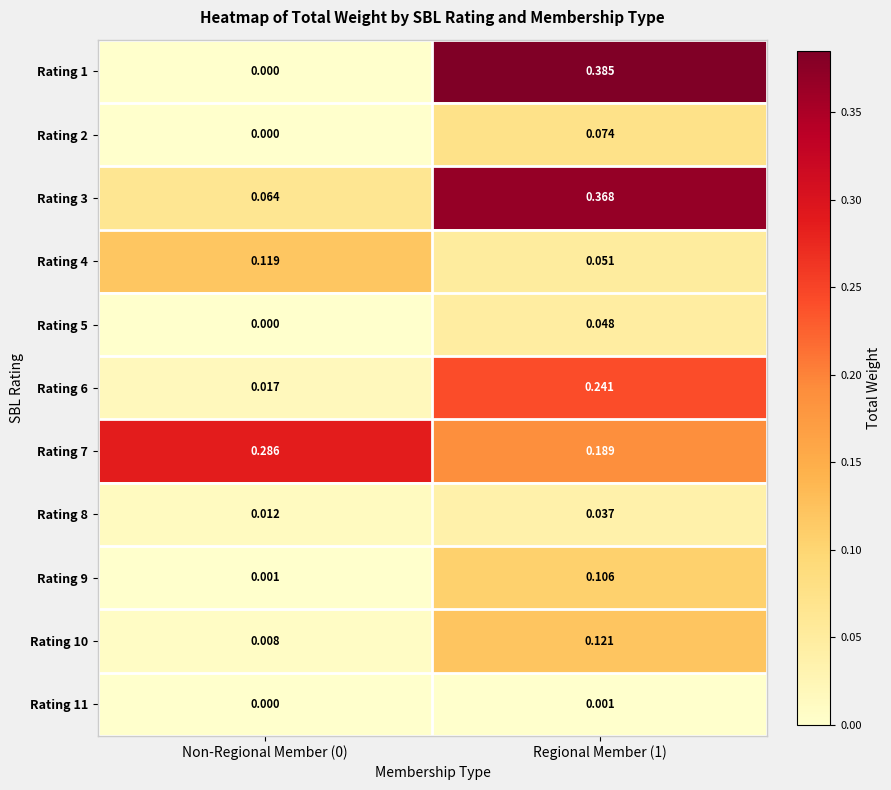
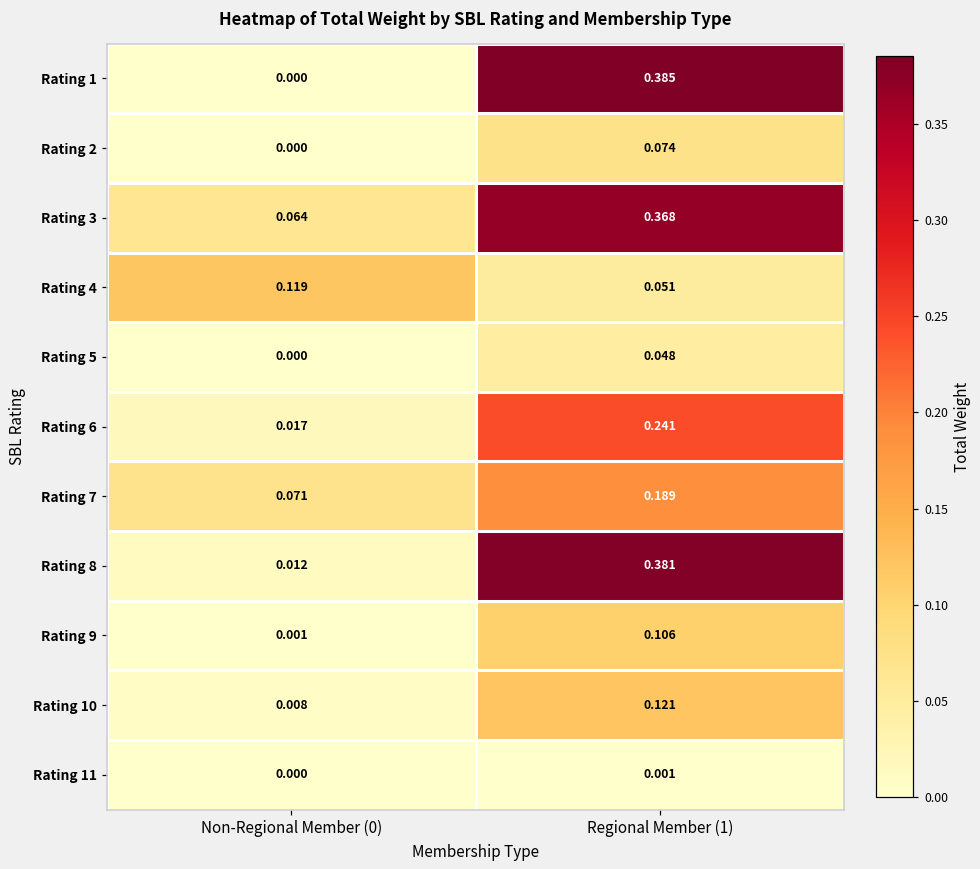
Rating 7, Non-Regional Member (0): 0.286 -> 0.071
Rating 8, Regional Member (1): 0.037 -> 0.381
